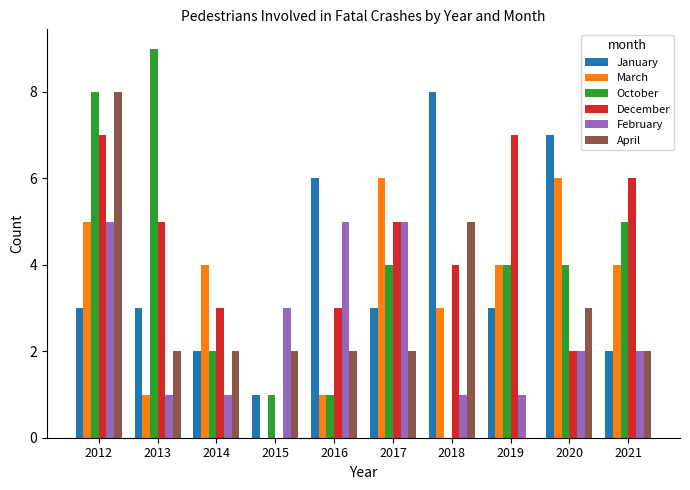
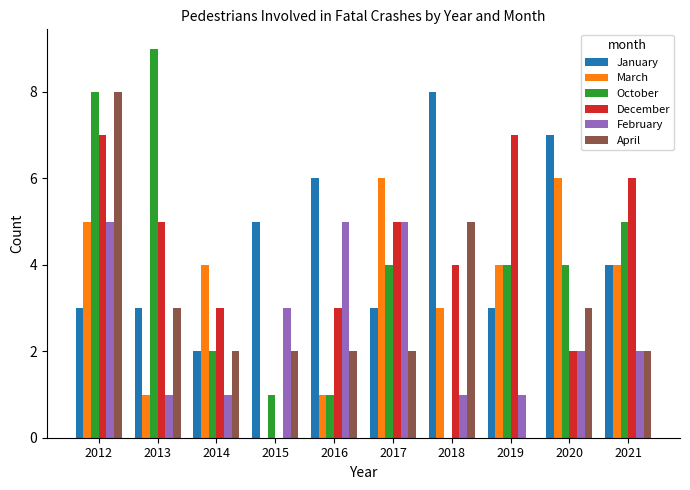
April, 2013: 2 -> 3
January, 2015: 1 -> 5
January, 2021: 2 -> 4
